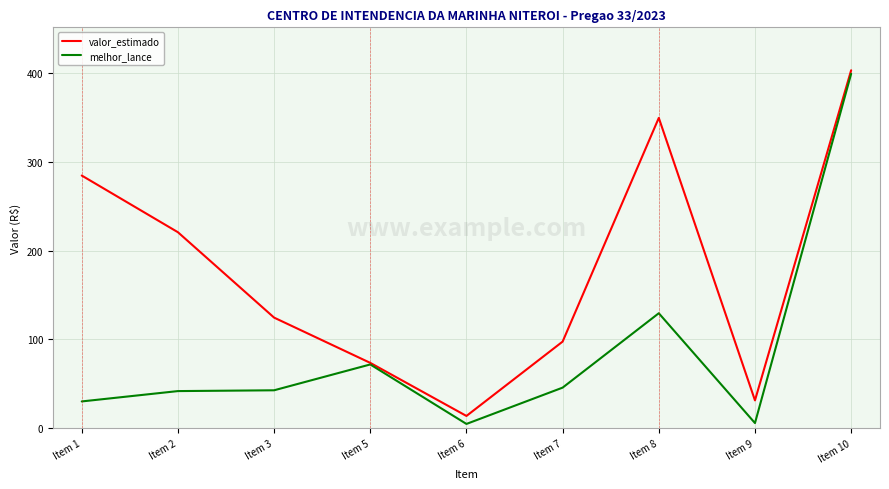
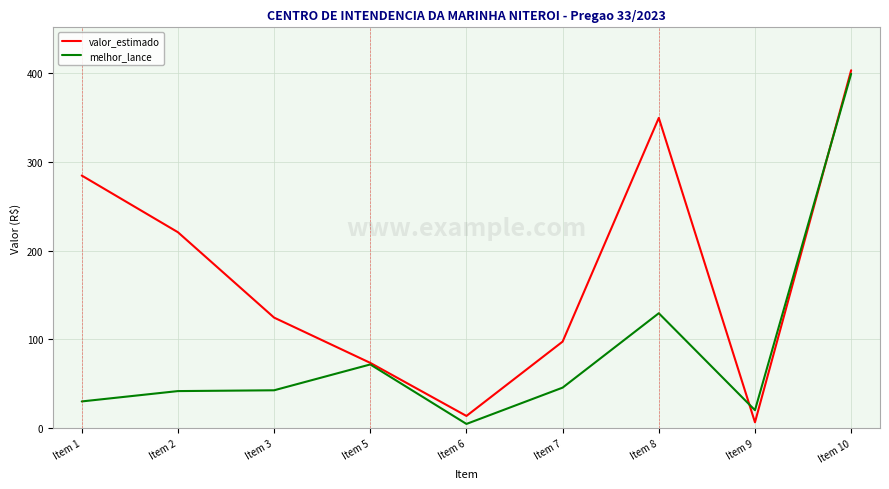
valor_estimado, Item 9: 30 -> 10
melhor_lance, Item 9: 10 -> 20
